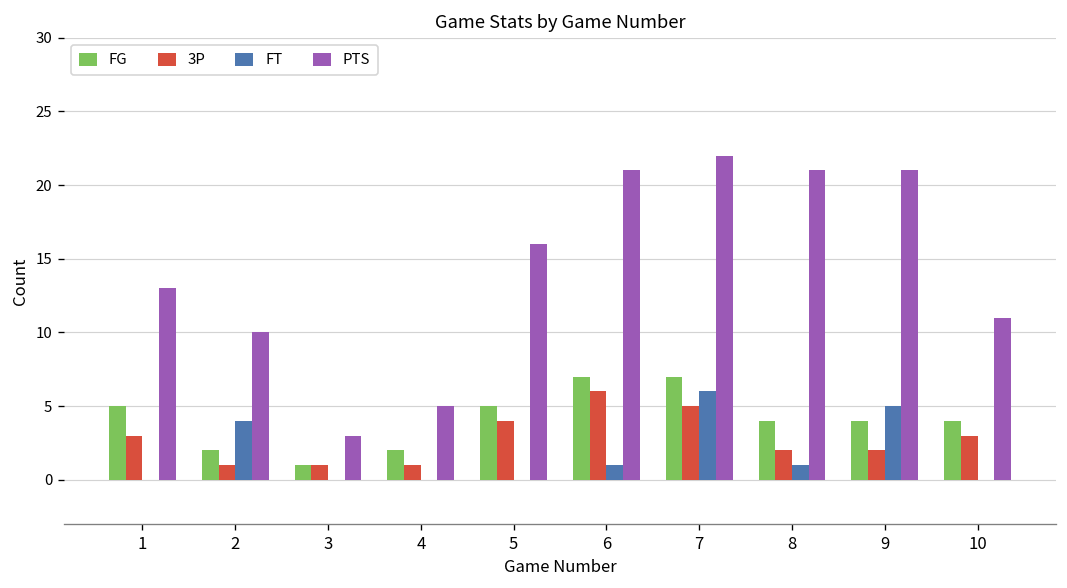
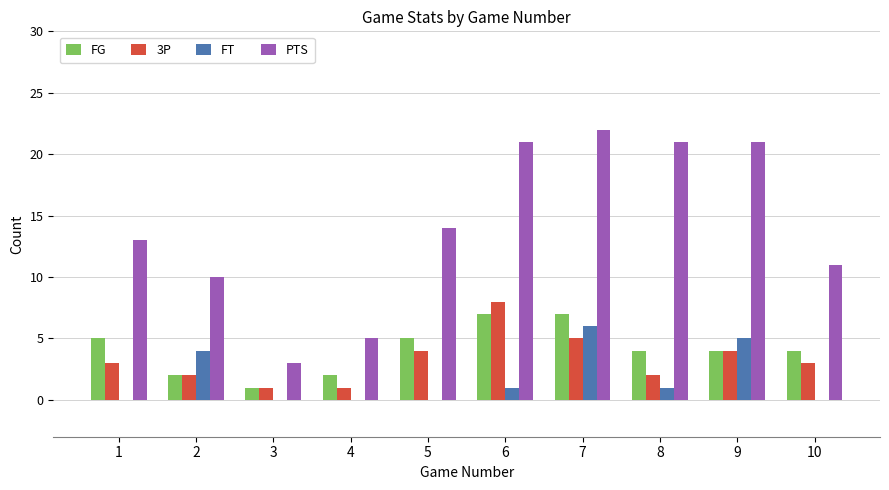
3P, 2: 1 -> 2
PTS, 5: 16 -> 14
3P, 6: 6 -> 8
3P, 9: 2 -> 4
